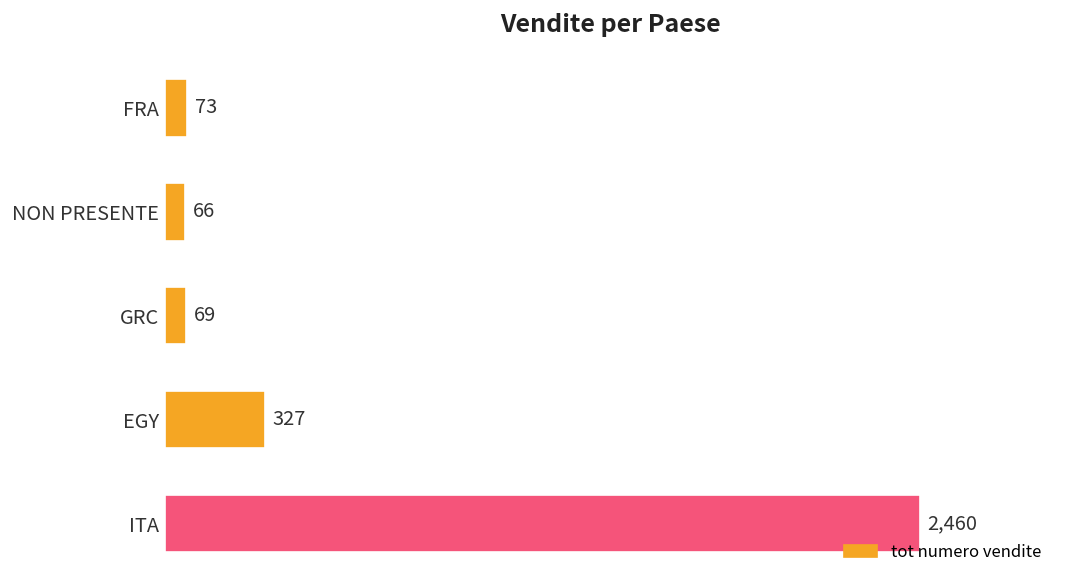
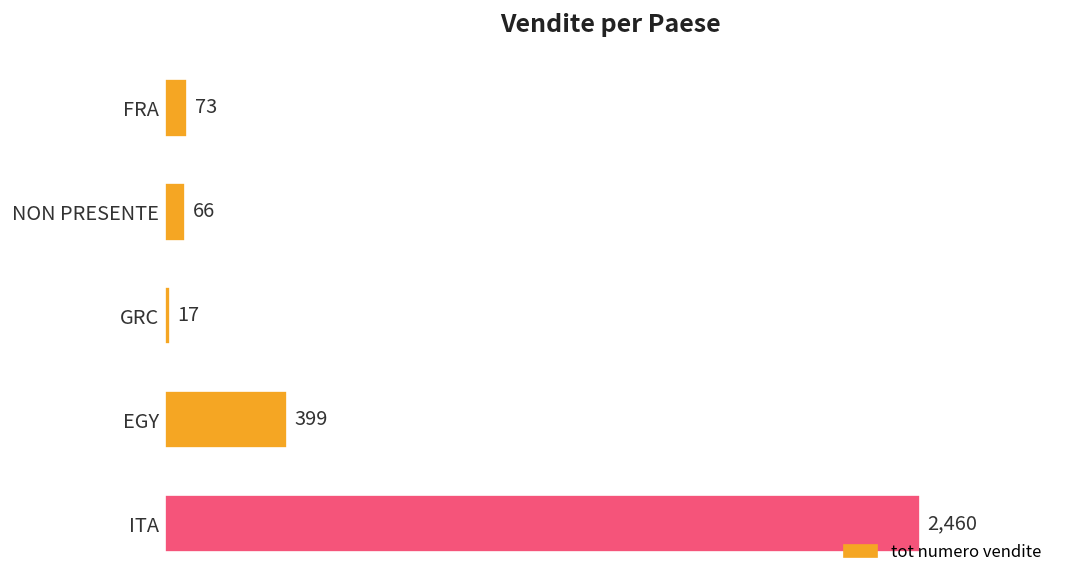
GRC: 69 -> 17
EGY: 327 -> 399
